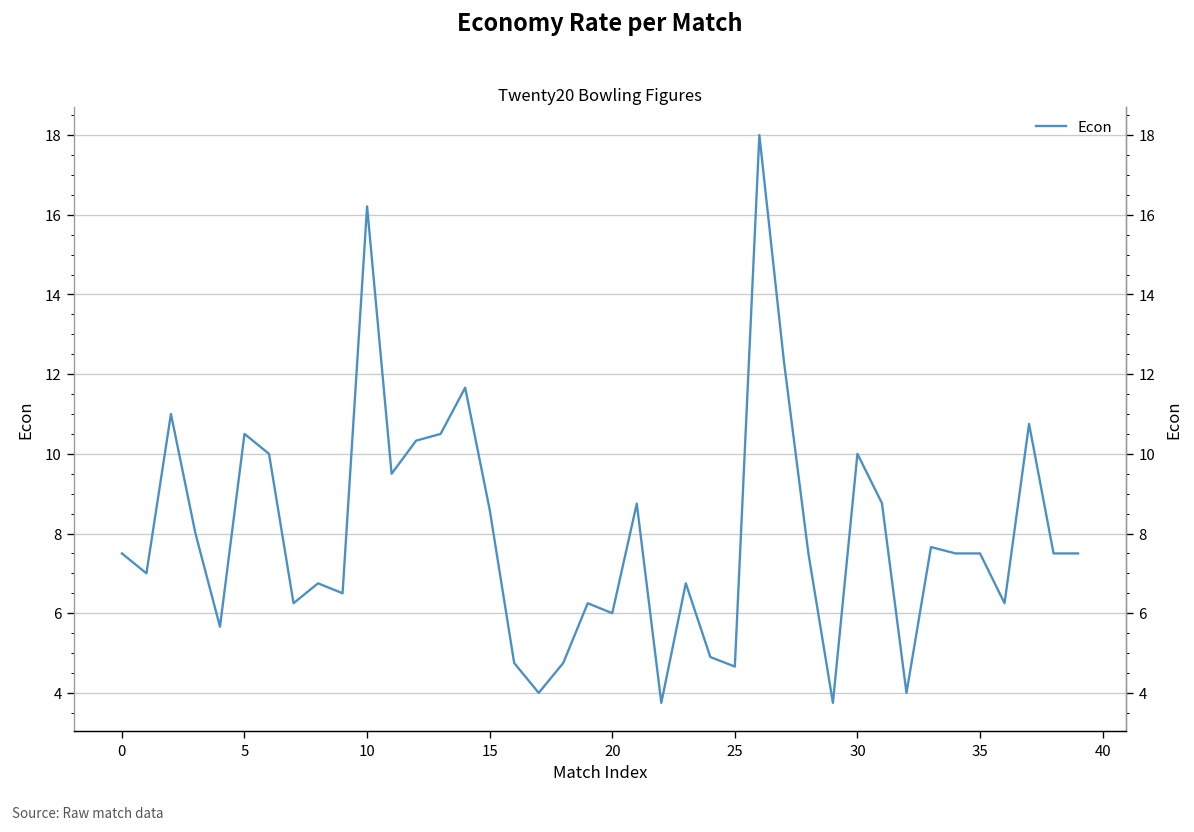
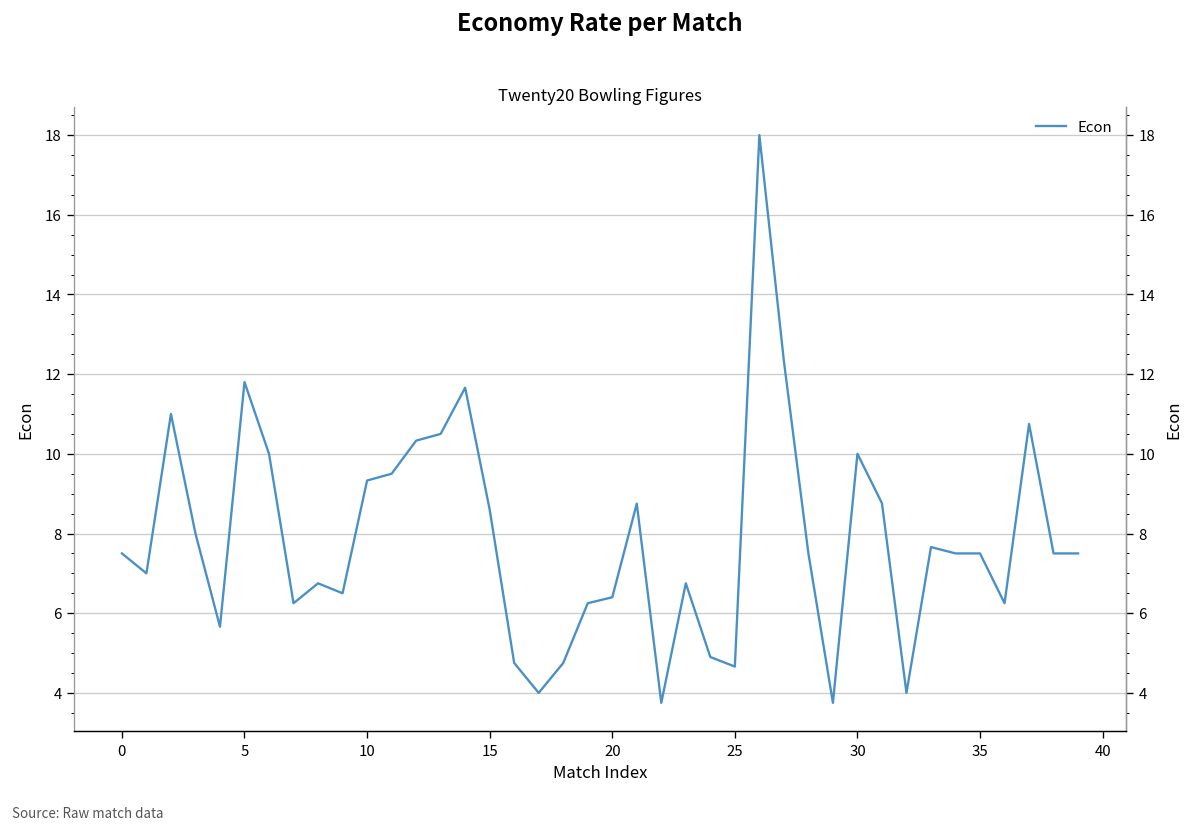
5: 10.5 -> 11.8
10: 16.2 -> 9.3
20: 6.0 -> 6.4
